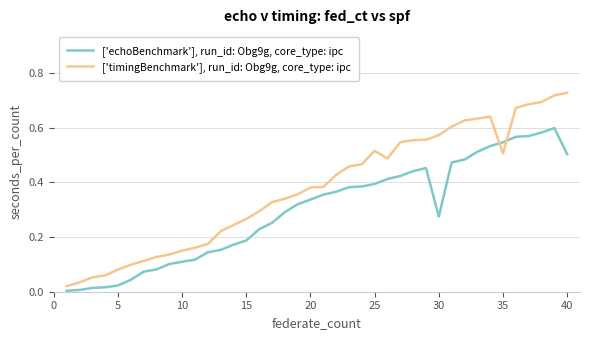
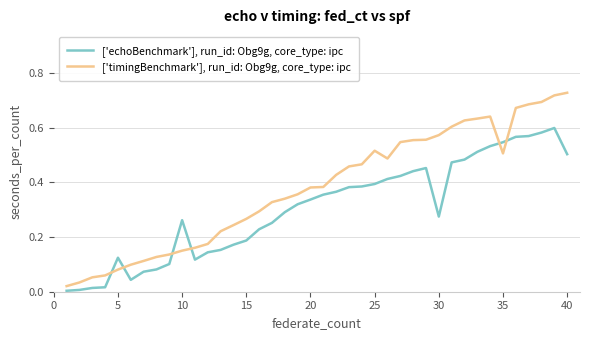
['echoBenchmark'], run_id: Obg9g, core_type: ipc, 5: 0.02 -> 0.12
['echoBenchmark'], run_id: Obg9g, core_type: ipc, 10: 0.11 -> 0.26
